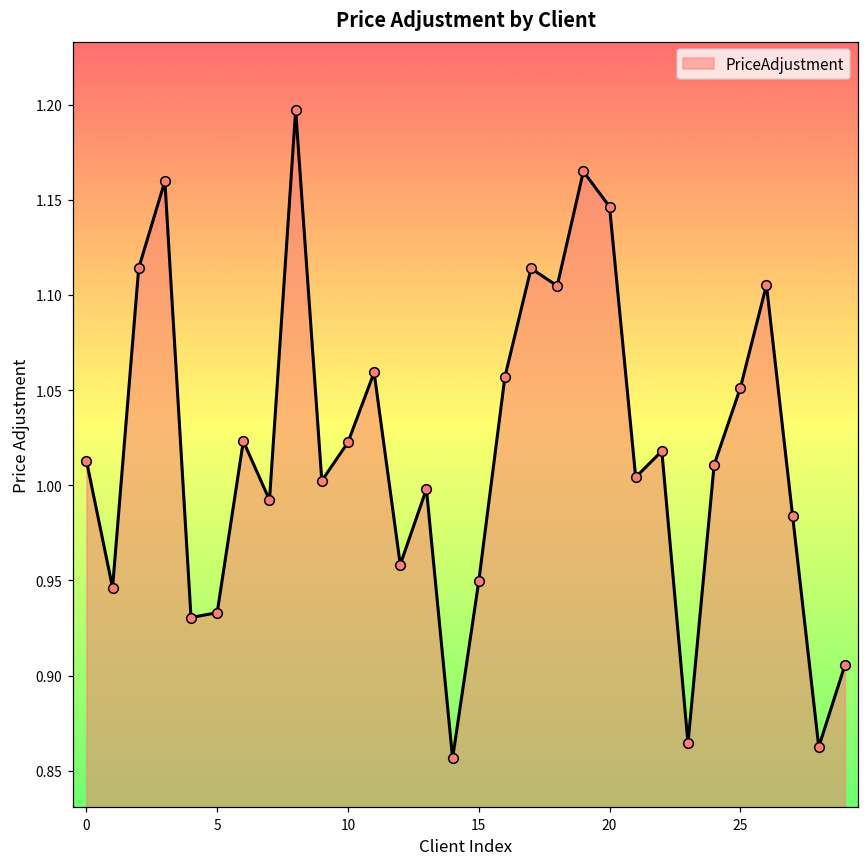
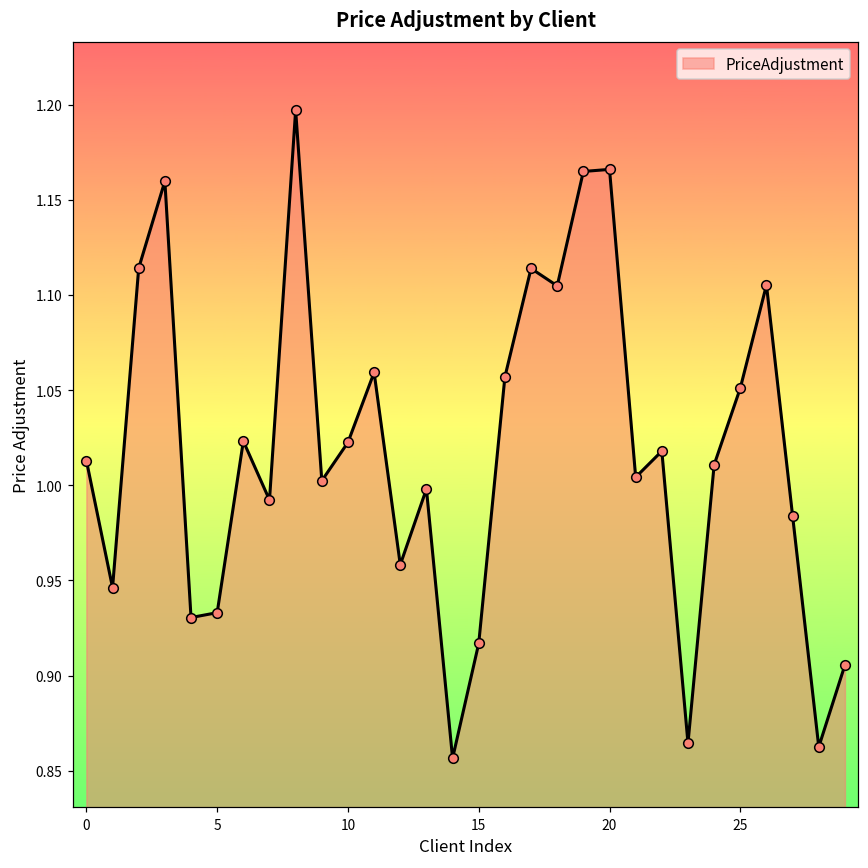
15: 0.949 -> 0.917
20: 1.146 -> 1.166
